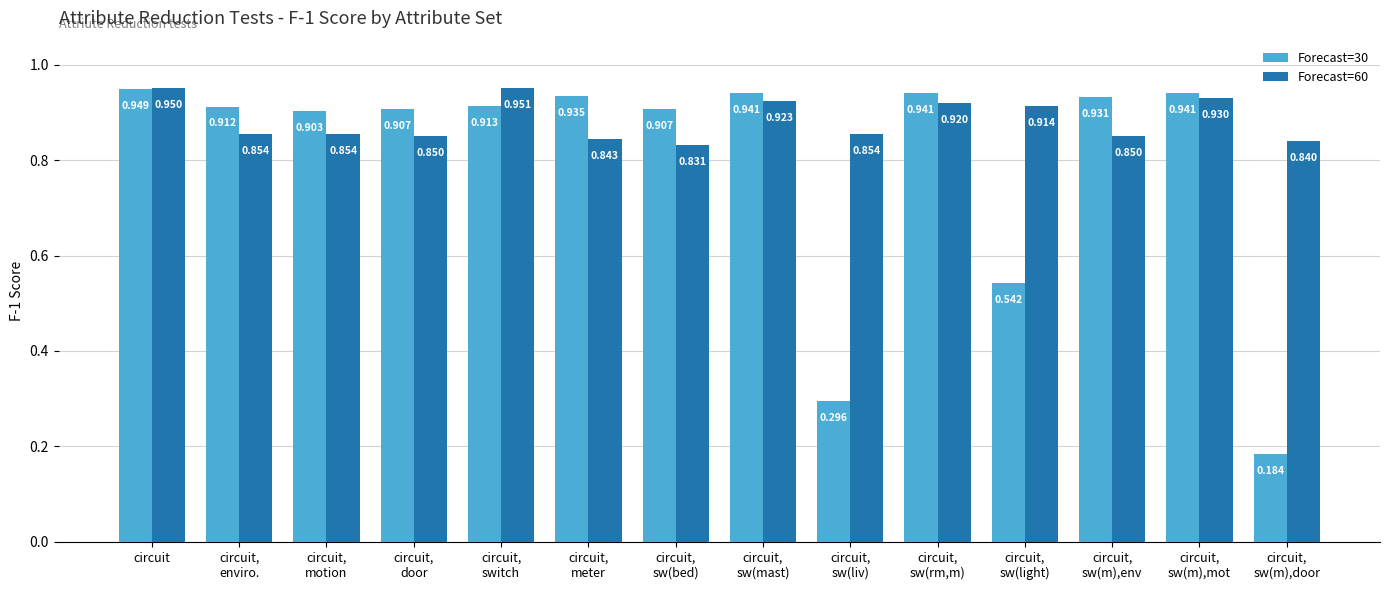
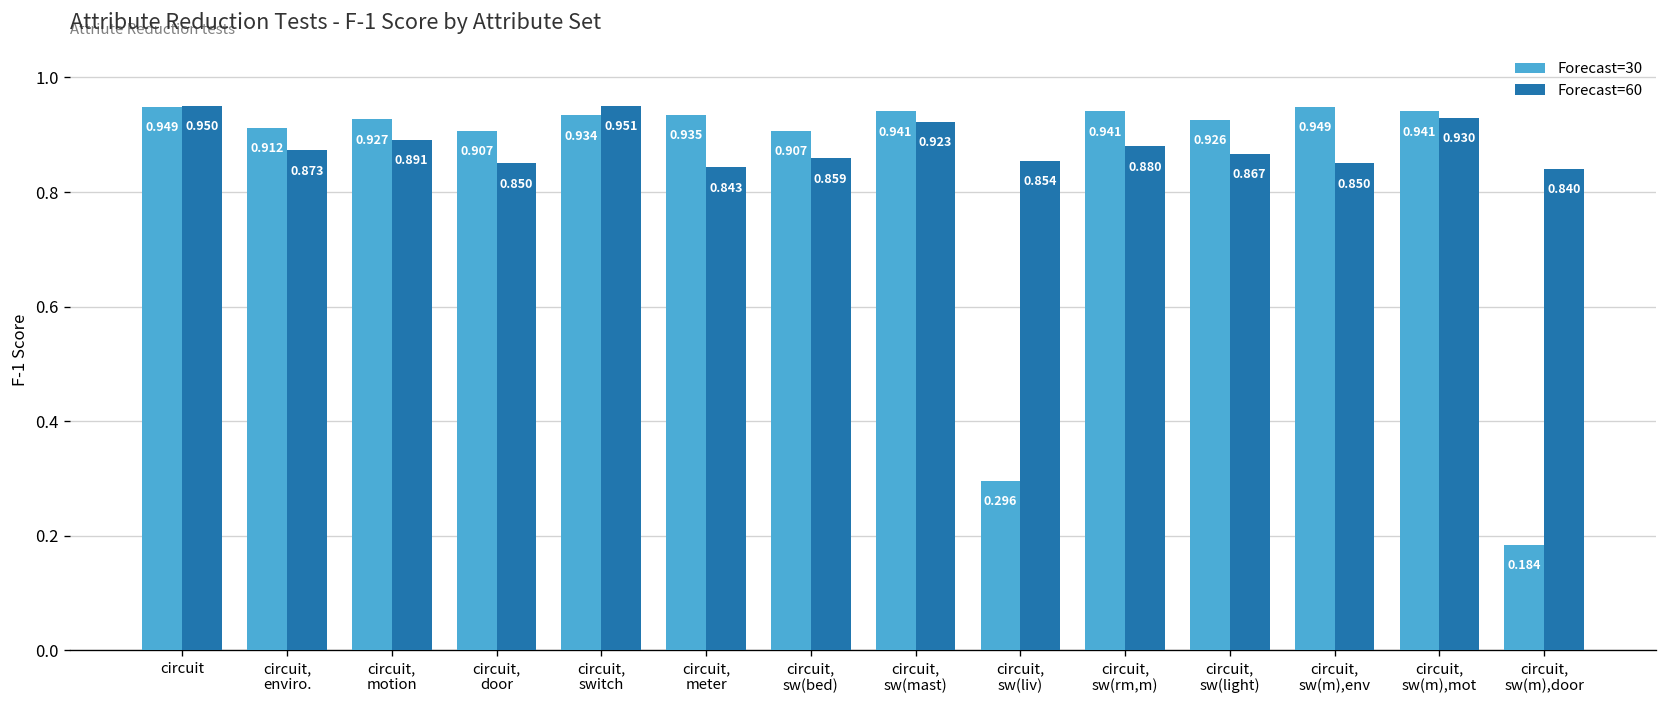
Forecast=60, circuit, enviro.: 0.854 -> 0.873
Forecast=30, circuit, motion: 0.903 -> 0.927
Forecast=60, circuit, motion: 0.854 -> 0.891
Forecast=30, circuit, switch: 0.913 -> 0.934
Forecast=60, circuit, sw(bed): 0.831 -> 0.859
Forecast=60, circuit, sw(rm,m): 0.920 -> 0.880
Forecast=30, circuit, sw(light): 0.542 -> 0.926
Forecast=60, circuit, sw(light): 0.914 -> 0.867
Forecast=30, circuit, sw(m),env: 0.931 -> 0.949
